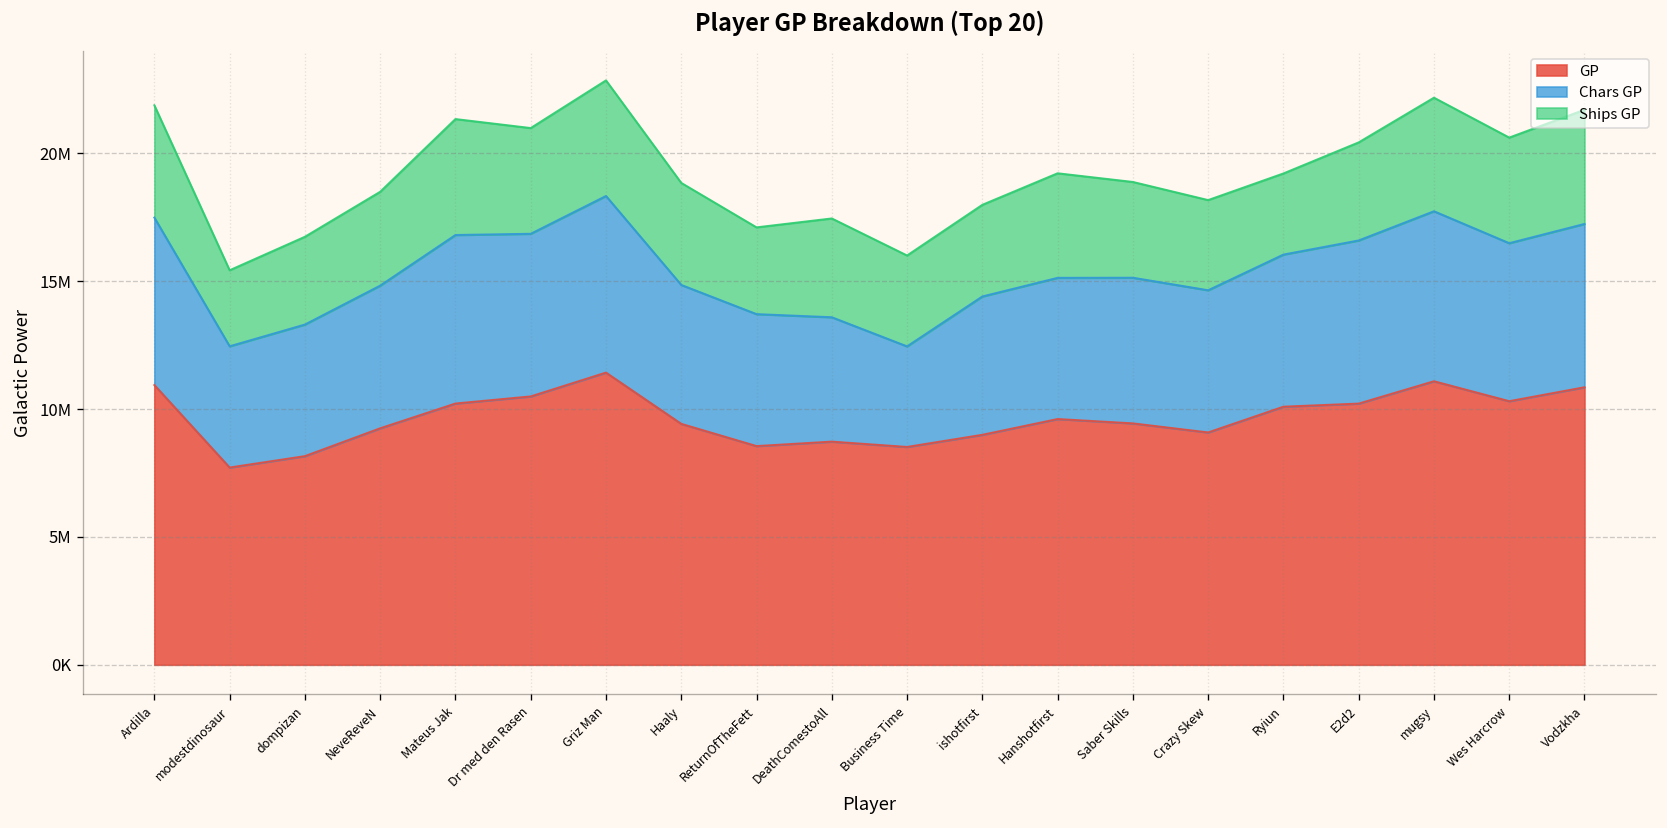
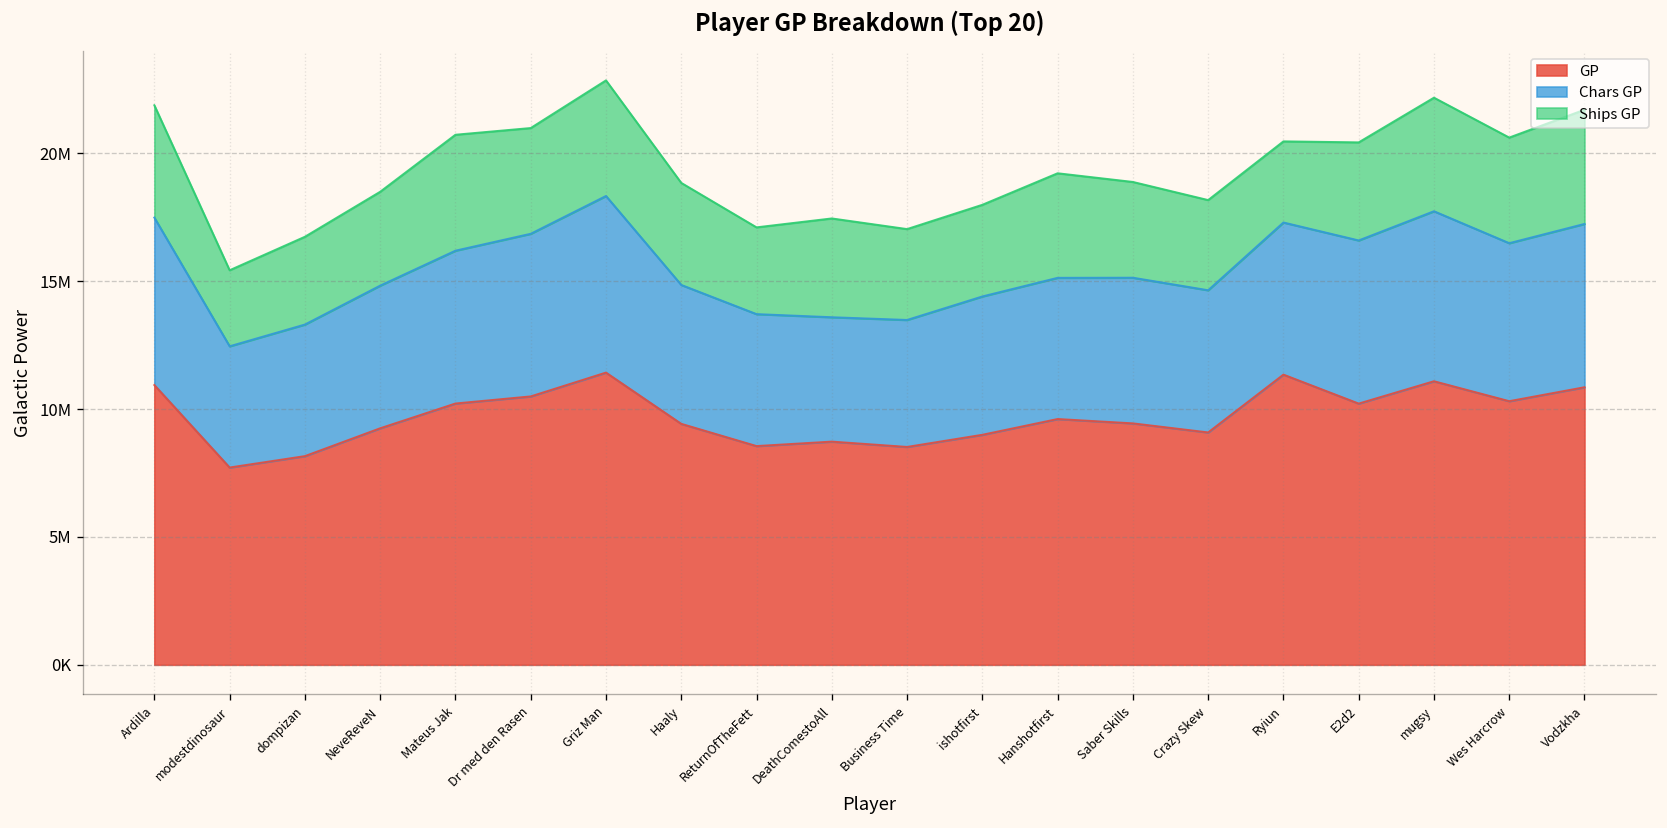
Chars GP, Mateus Jak: 6600000 -> 6000000
Chars GP, Business Time: 3900000 -> 5000000
GP, Ryiun: 10100000 -> 11300000
